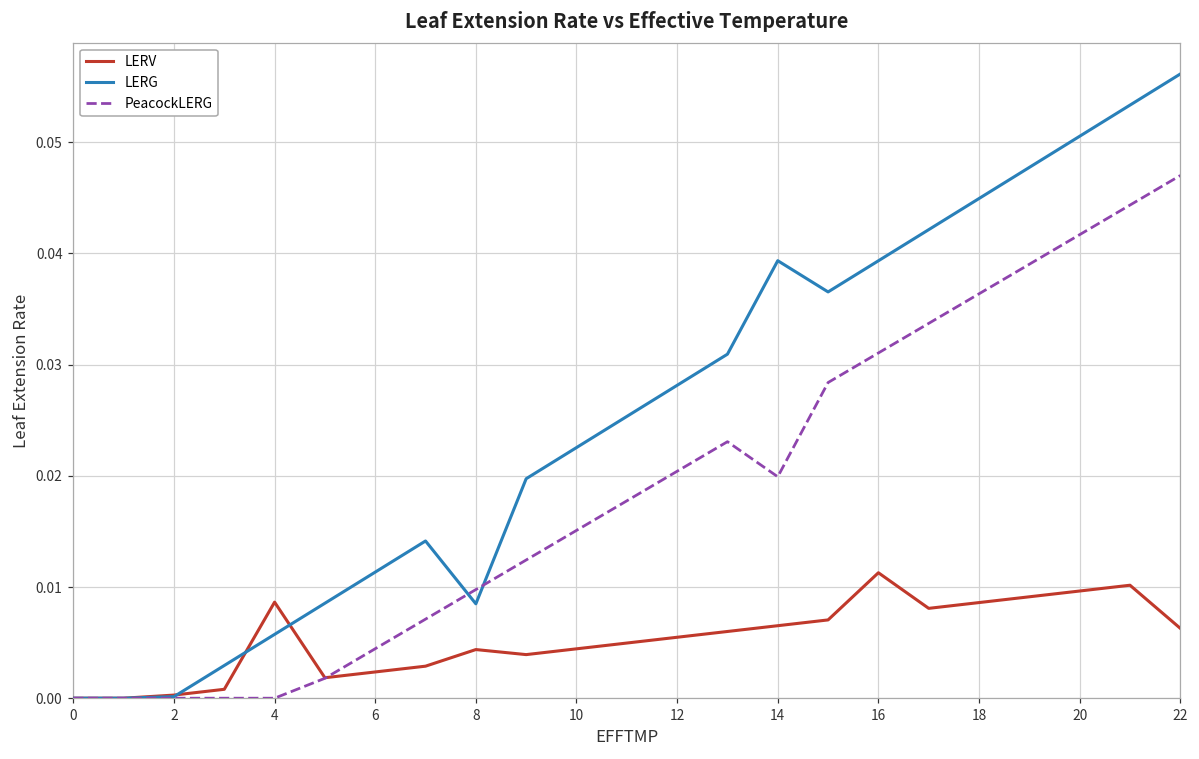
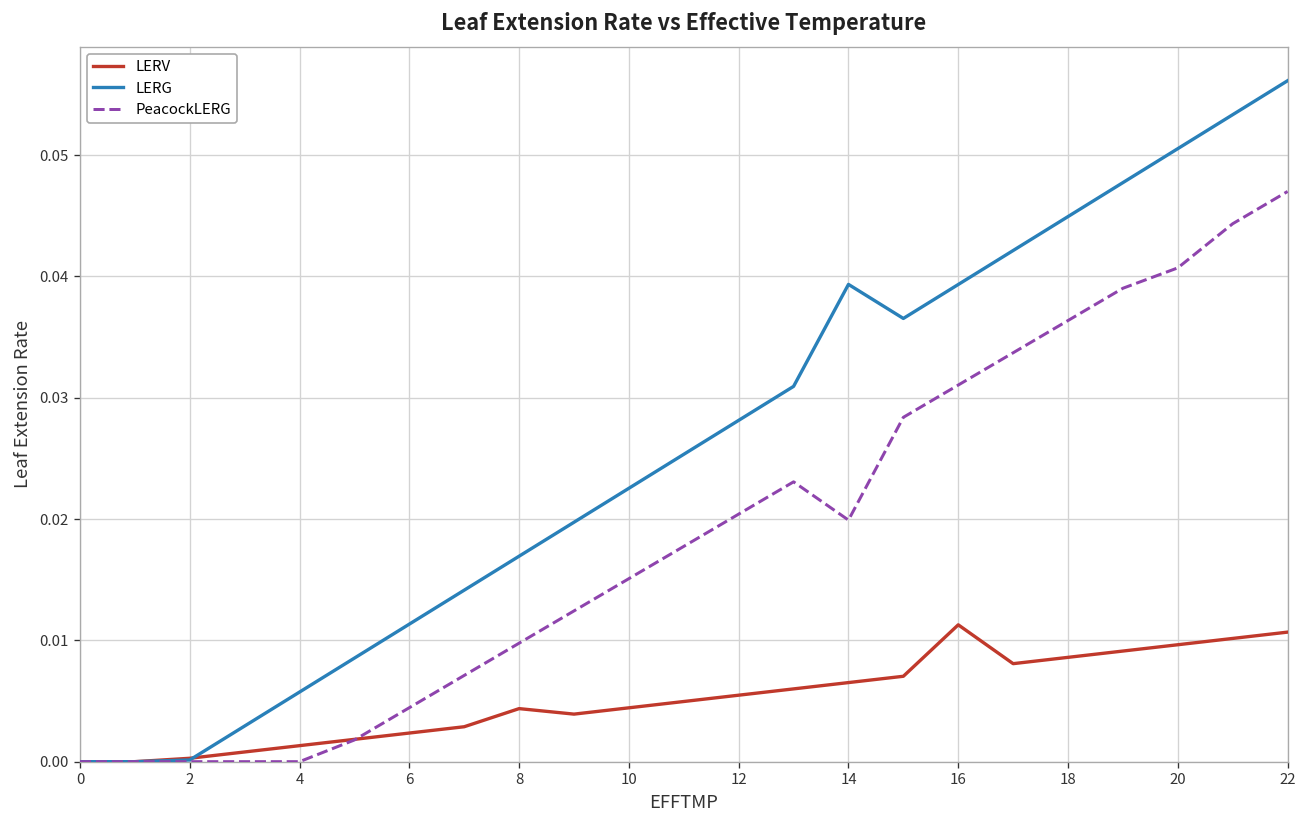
LERV, 4: 0.0086 -> 0.0013
LERG, 8: 0.0085 -> 0.0169
PeacockLERG, 20: 0.0417 -> 0.0407
LERV, 22: 0.0063 -> 0.0107
